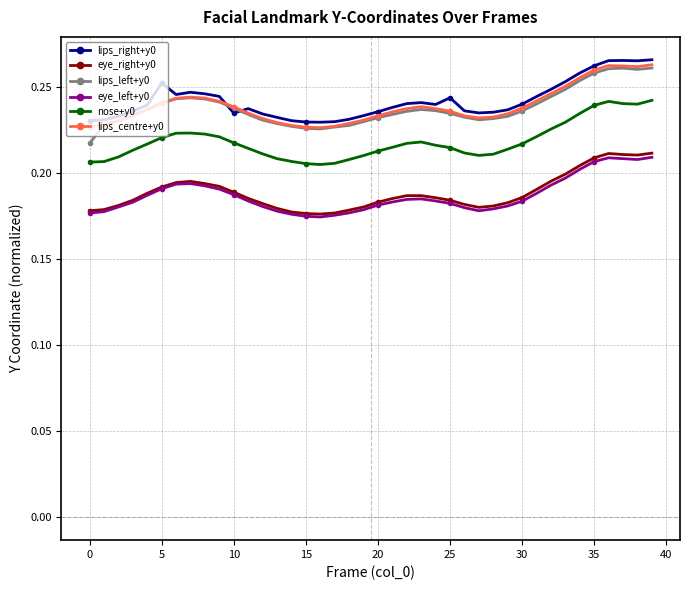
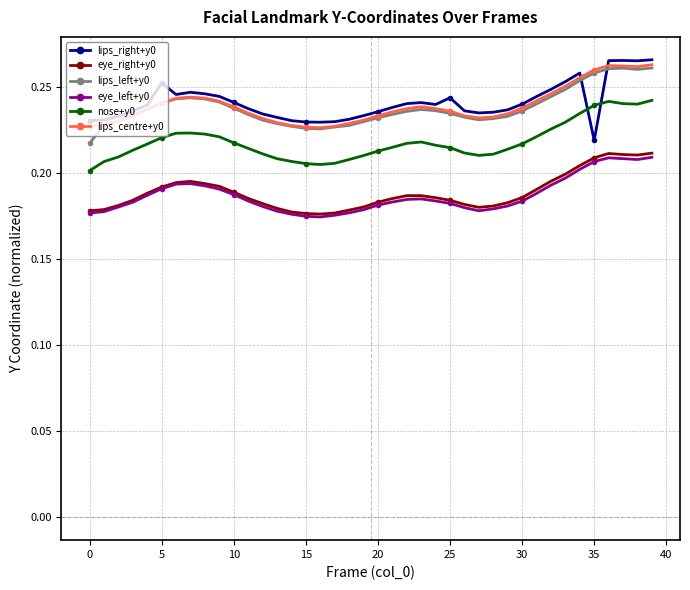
nose+y0, 0: 0.207 -> 0.202
lips_right+y0, 10: 0.235 -> 0.241
lips_right+y0, 35: 0.263 -> 0.219
